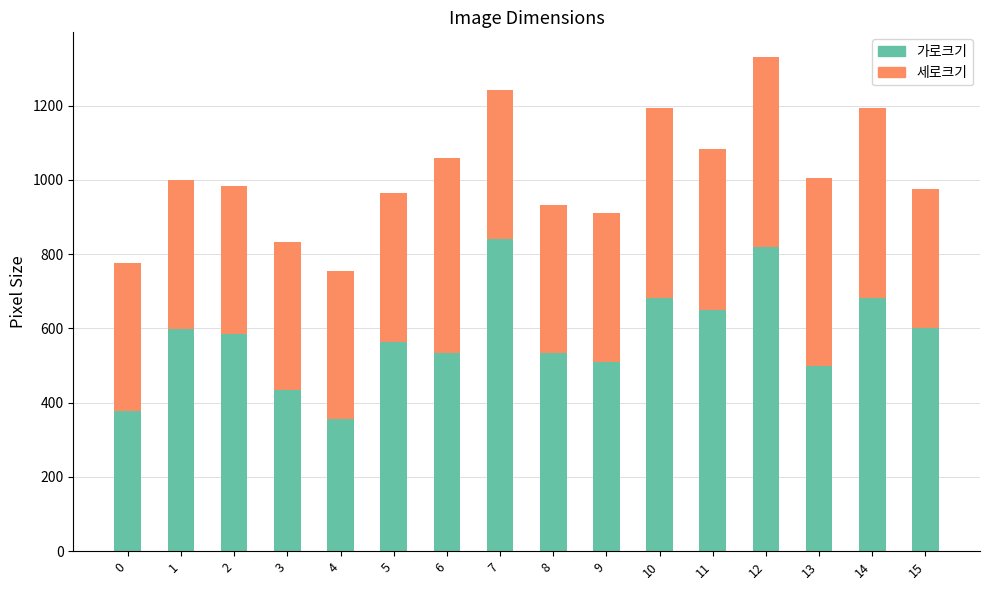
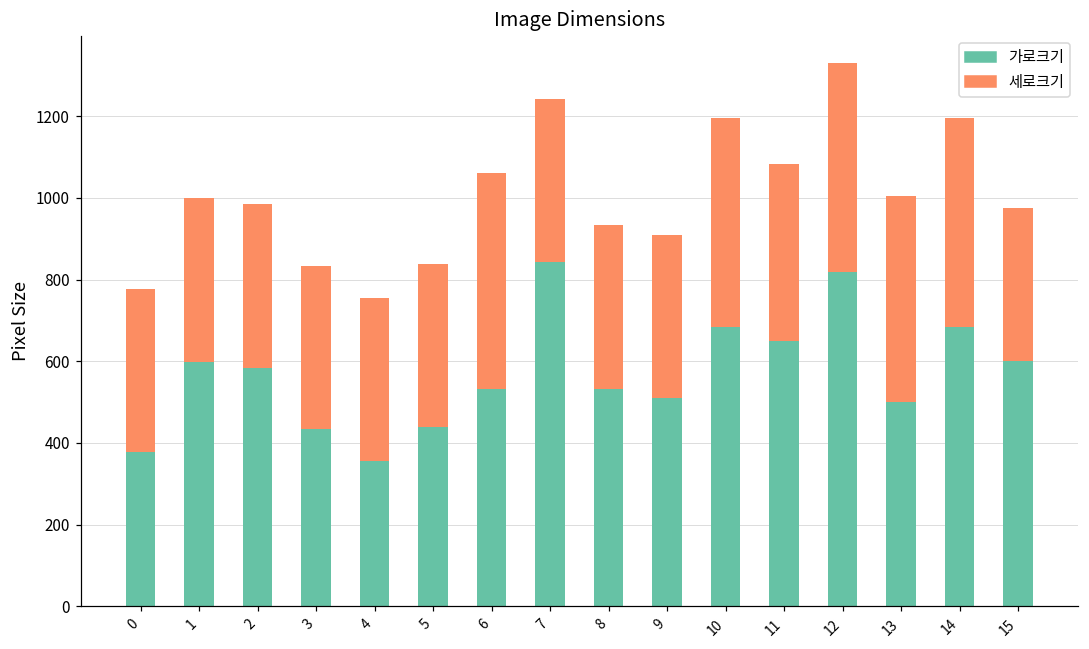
가로크기, 5: 560 -> 440
